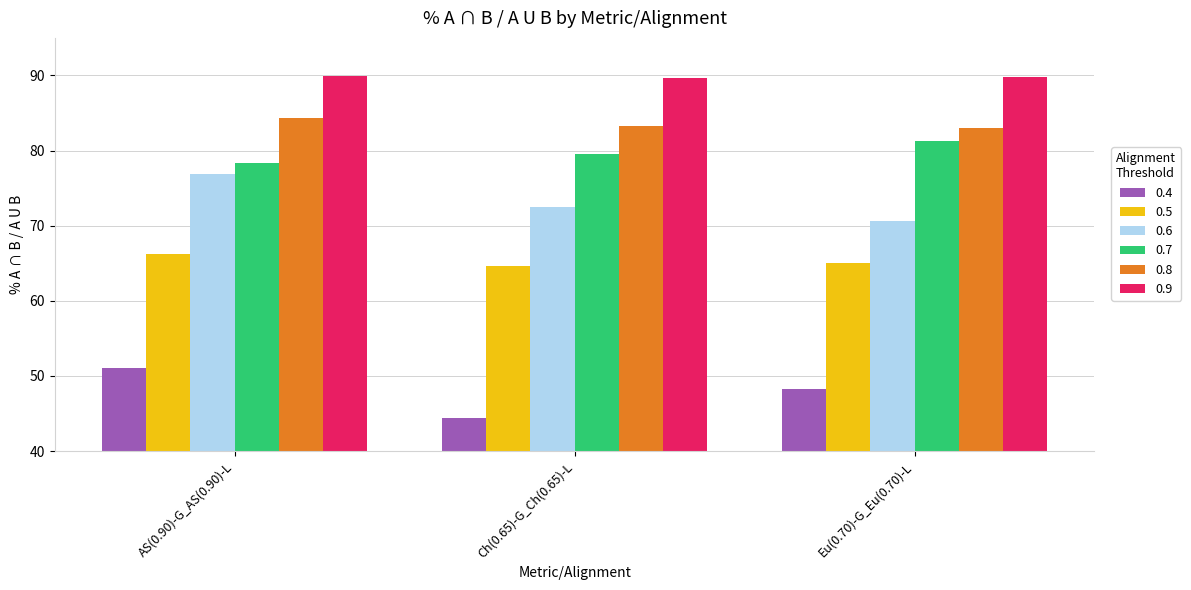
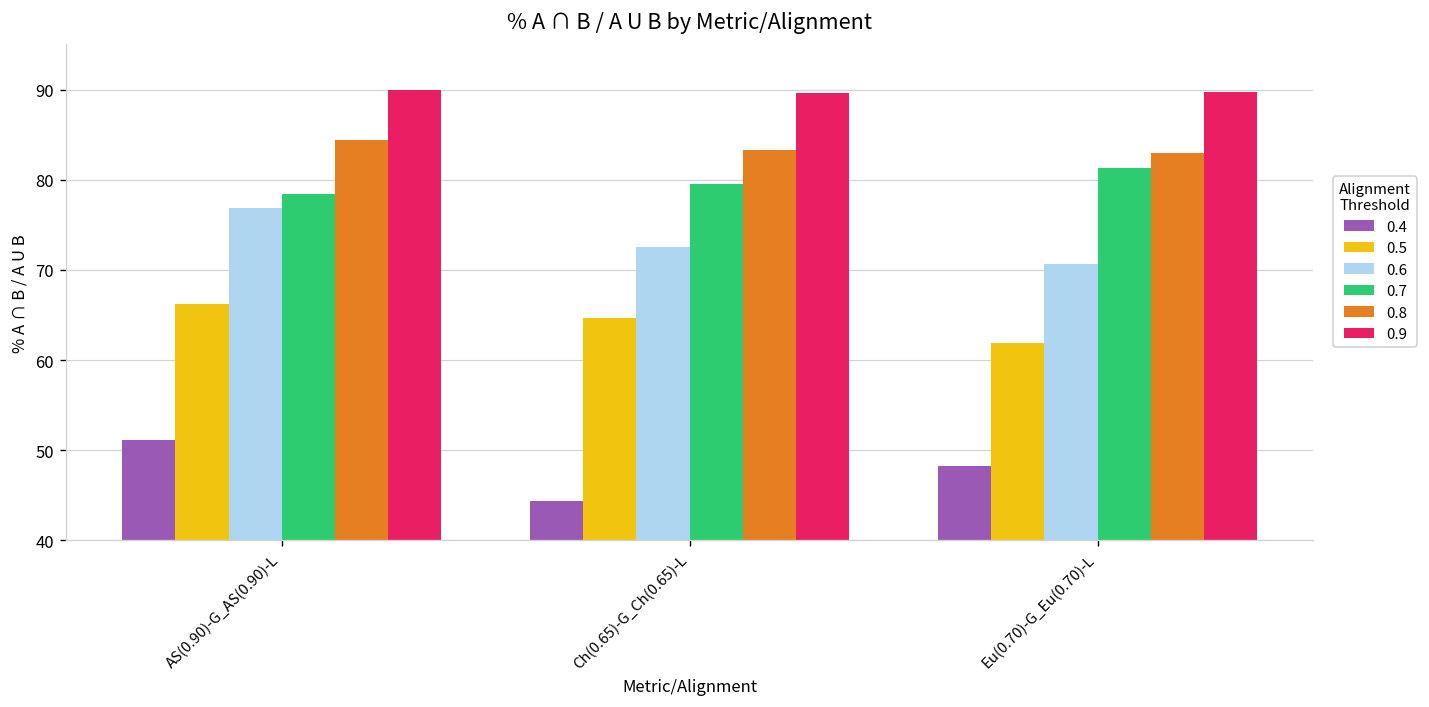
0.5, Eu(0.70)-G_Eu(0.70)-L: 65 -> 62
